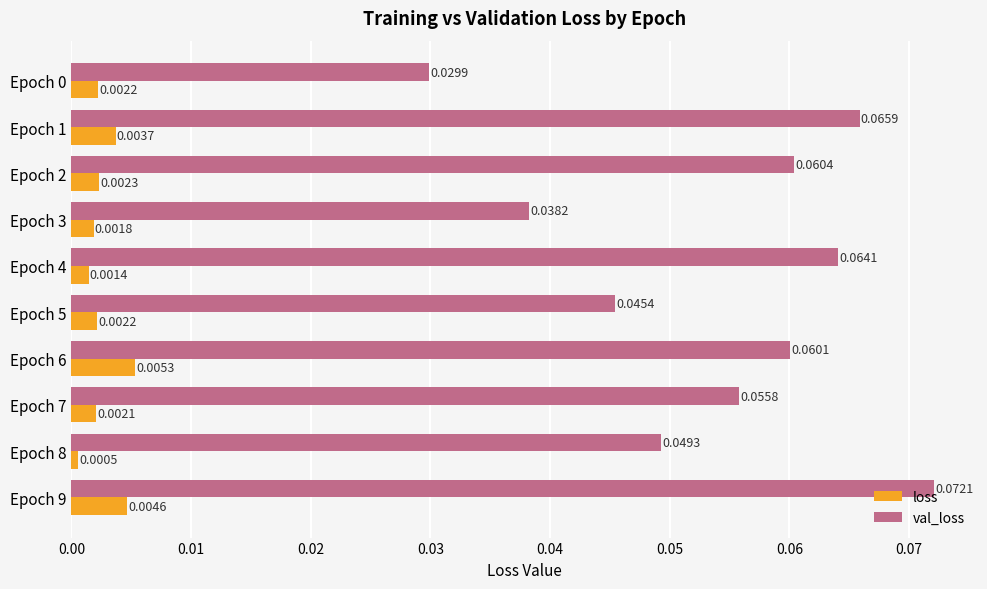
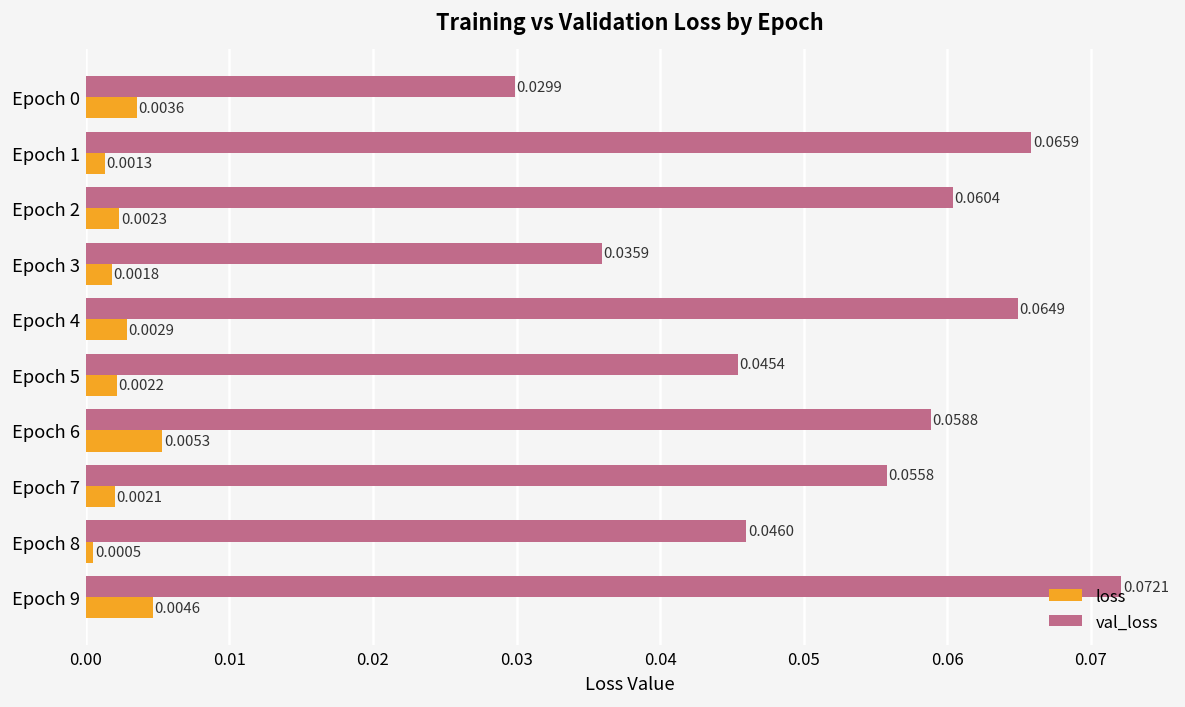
loss, Epoch 0: 0.0022 -> 0.0036
loss, Epoch 1: 0.0037 -> 0.0013
val_loss, Epoch 3: 0.0382 -> 0.0359
val_loss, Epoch 4: 0.0641 -> 0.0649
loss, Epoch 4: 0.0014 -> 0.0029
val_loss, Epoch 6: 0.0601 -> 0.0588
val_loss, Epoch 8: 0.0493 -> 0.0460
